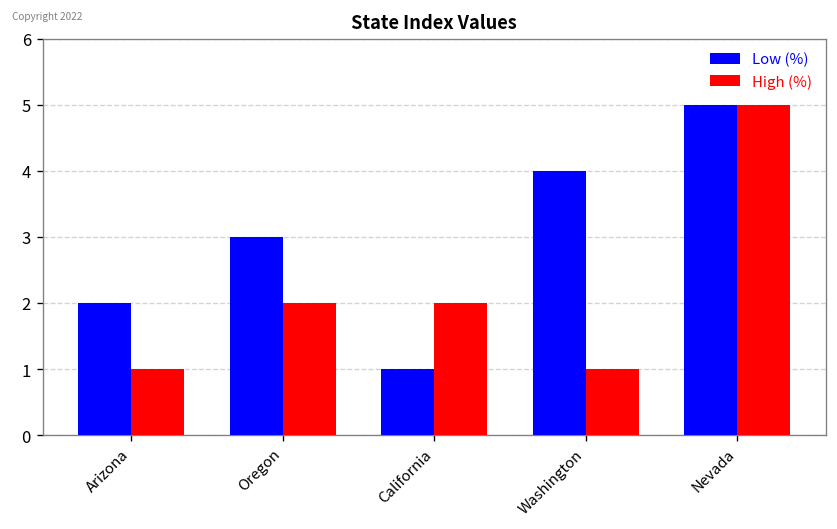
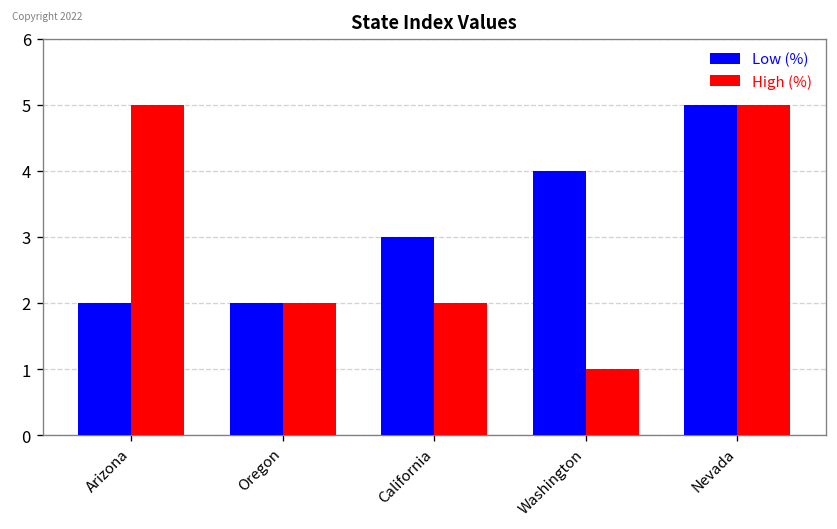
High (%), Arizona: 1 -> 5
Low (%), Oregon: 3 -> 2
Low (%), California: 1 -> 3
